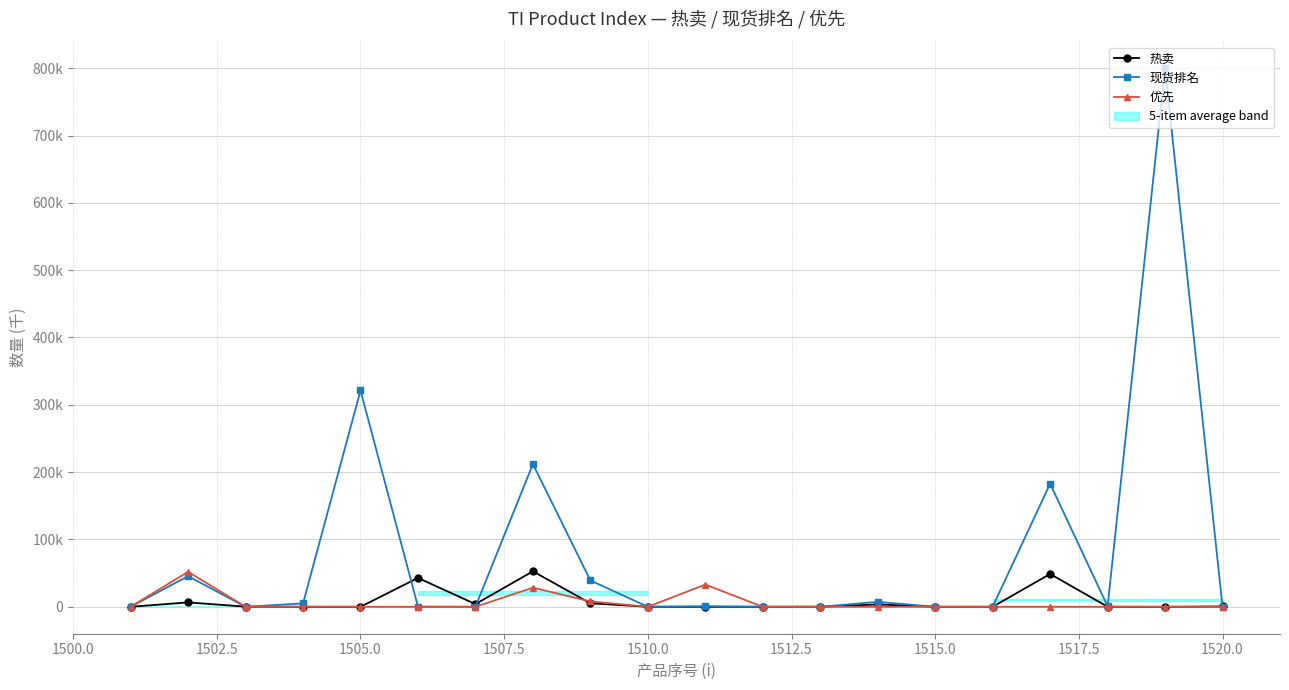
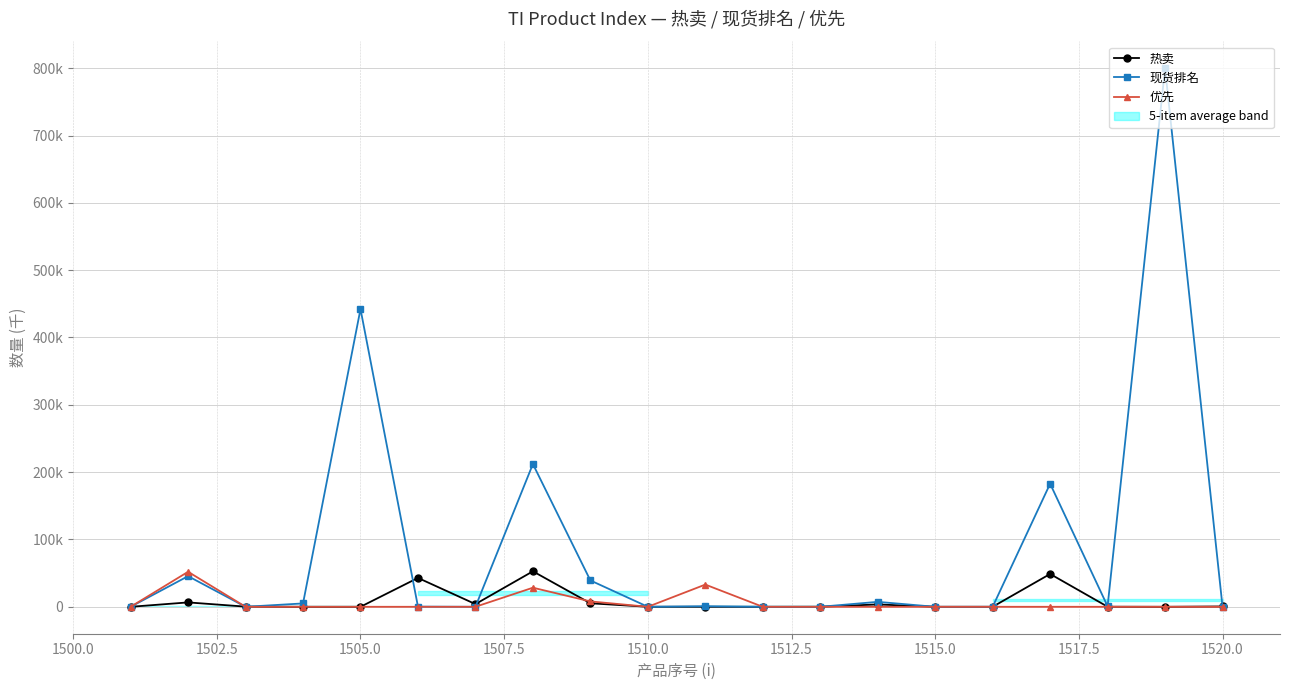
现货排名, 1505.0: 320000 -> 440000
